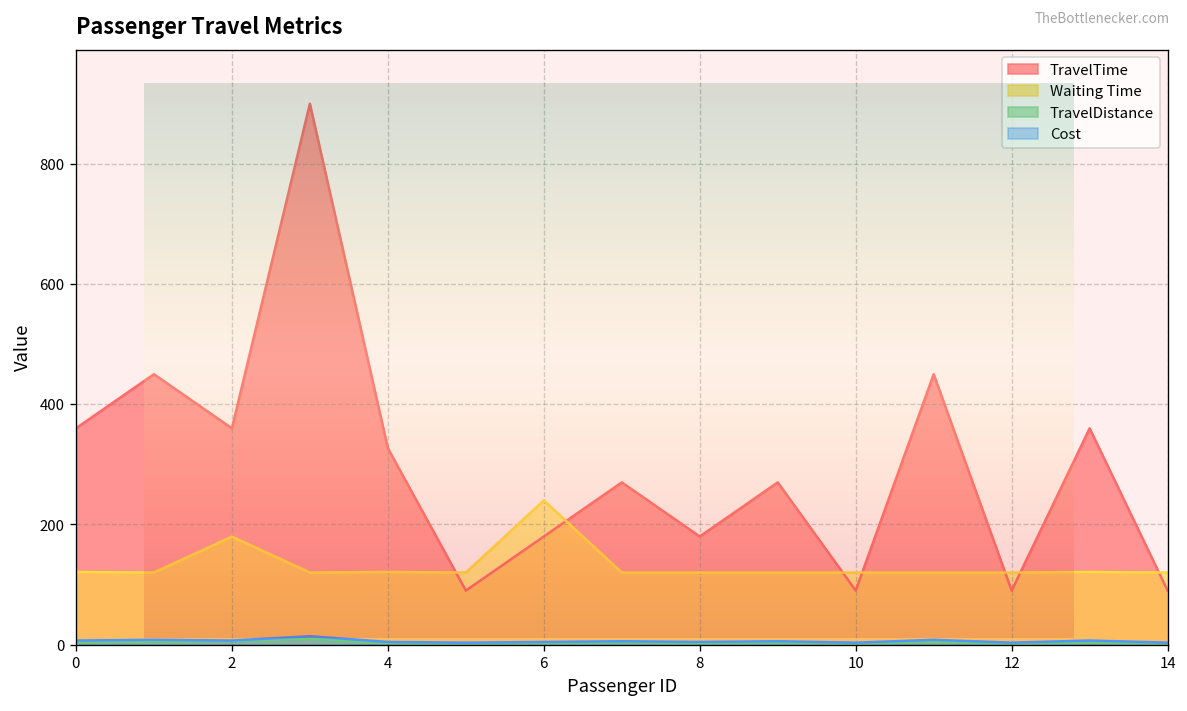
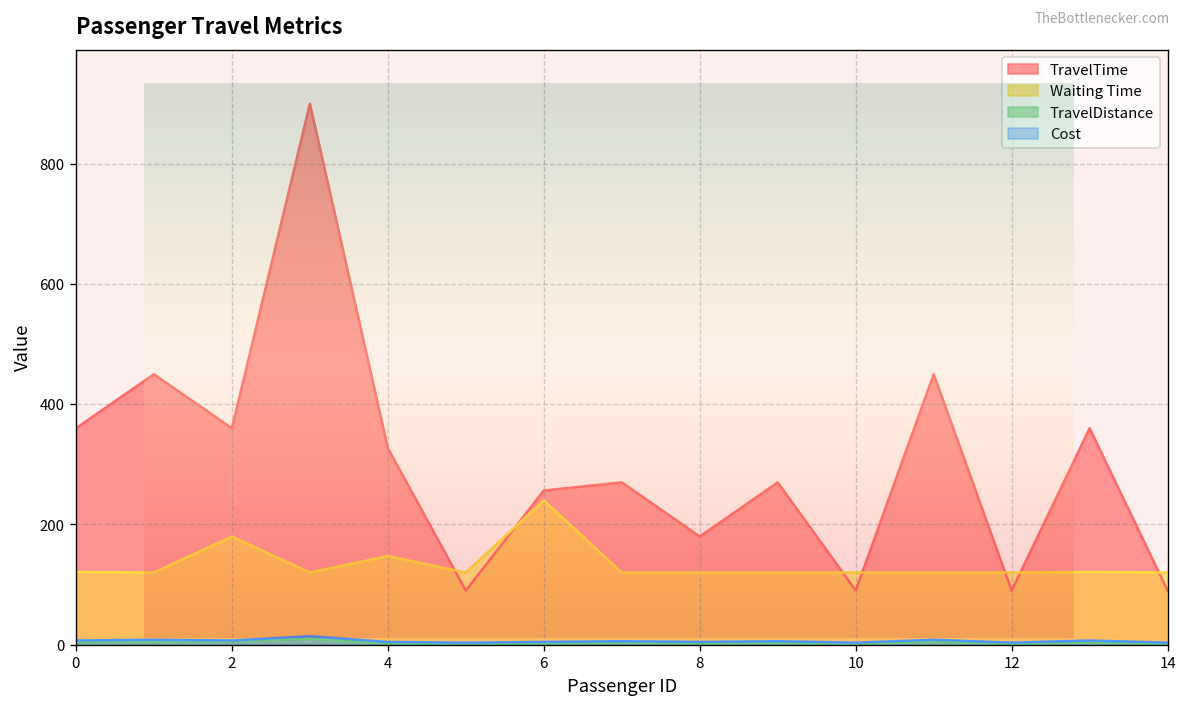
Passenger Travel Metrics, Waiting Time, 4: 120 -> 150
Passenger Travel Metrics, TravelTime, 6: 180 -> 260
